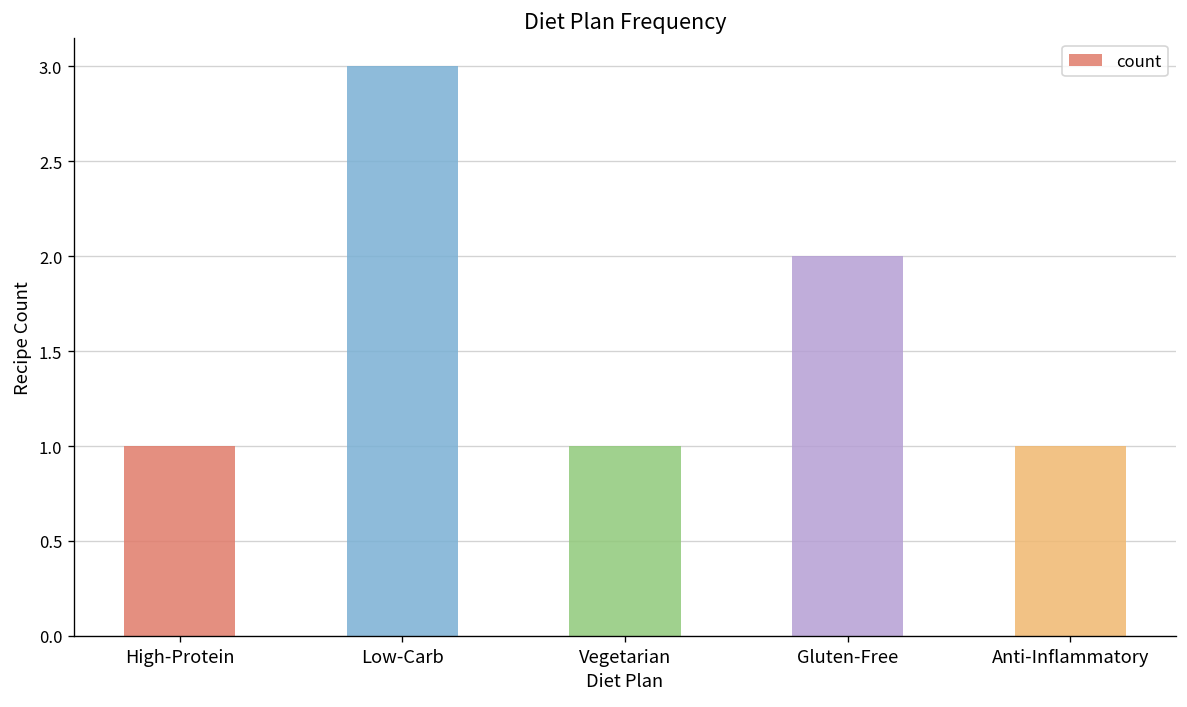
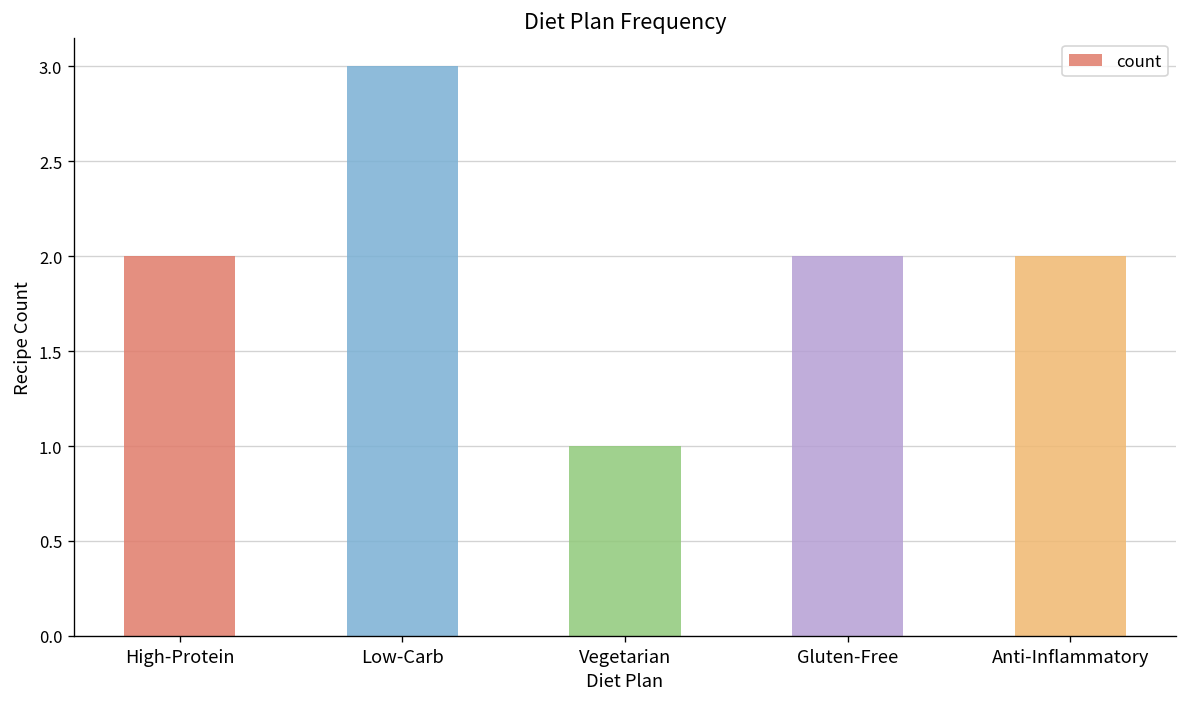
High-Protein: 1 -> 2
Anti-Inflammatory: 1 -> 2
